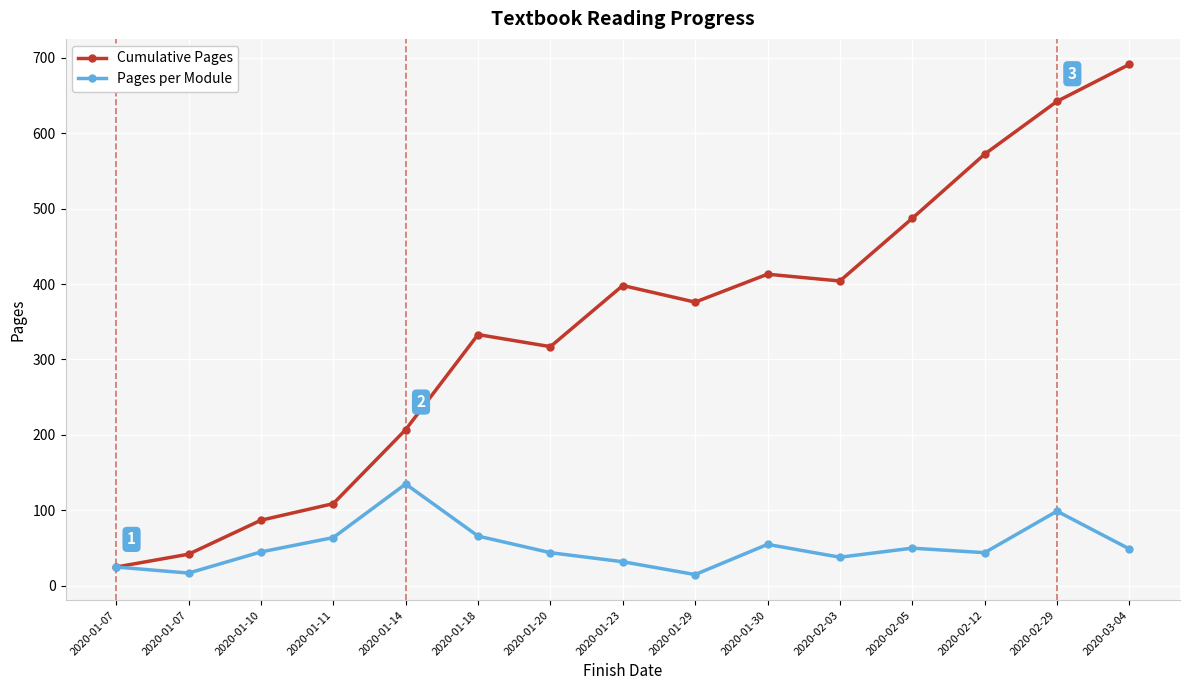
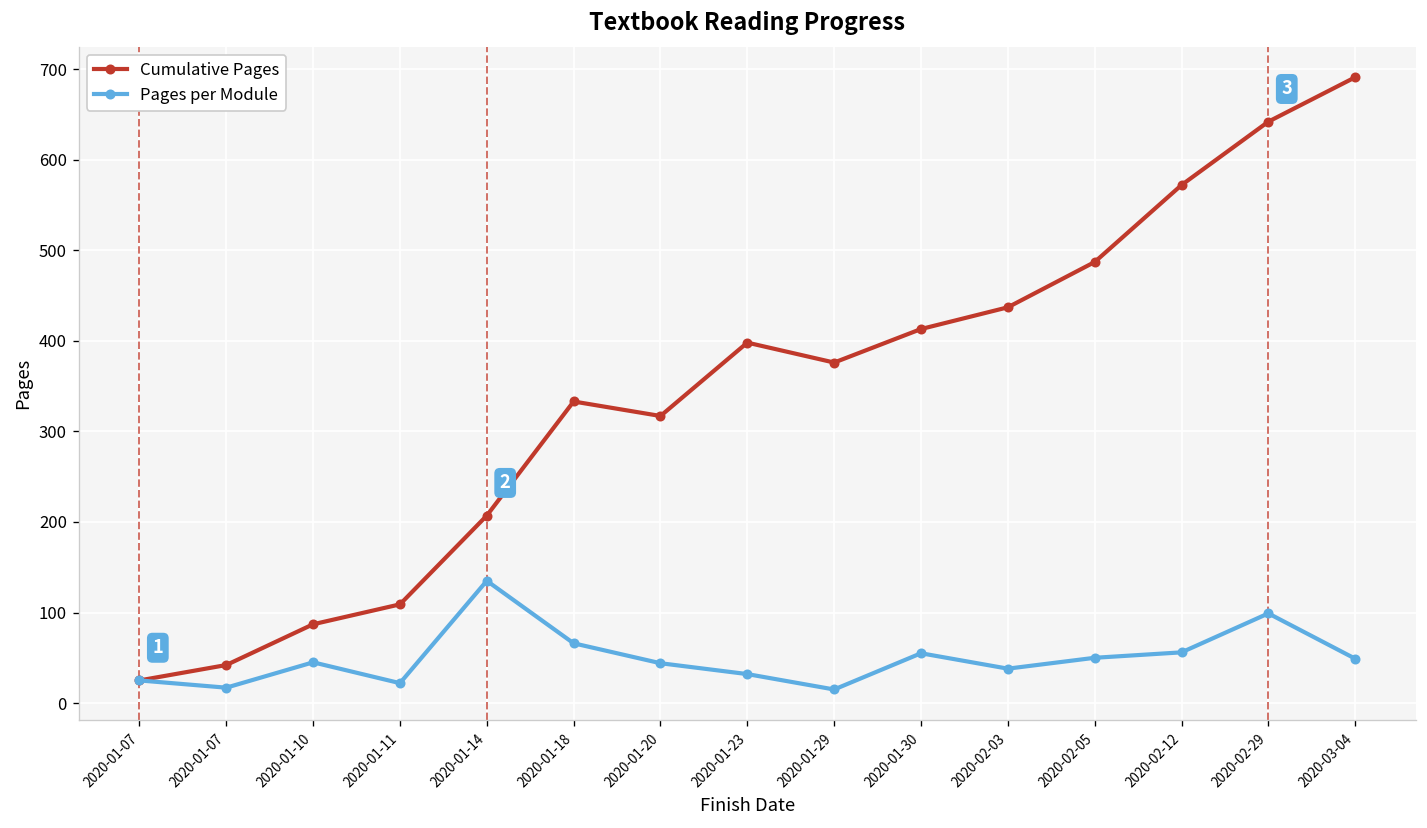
Pages per Module, 2020-01-11: 60 -> 20
Cumulative Pages, 2020-02-03: 400 -> 440
Pages per Module, 2020-02-12: 40 -> 60
